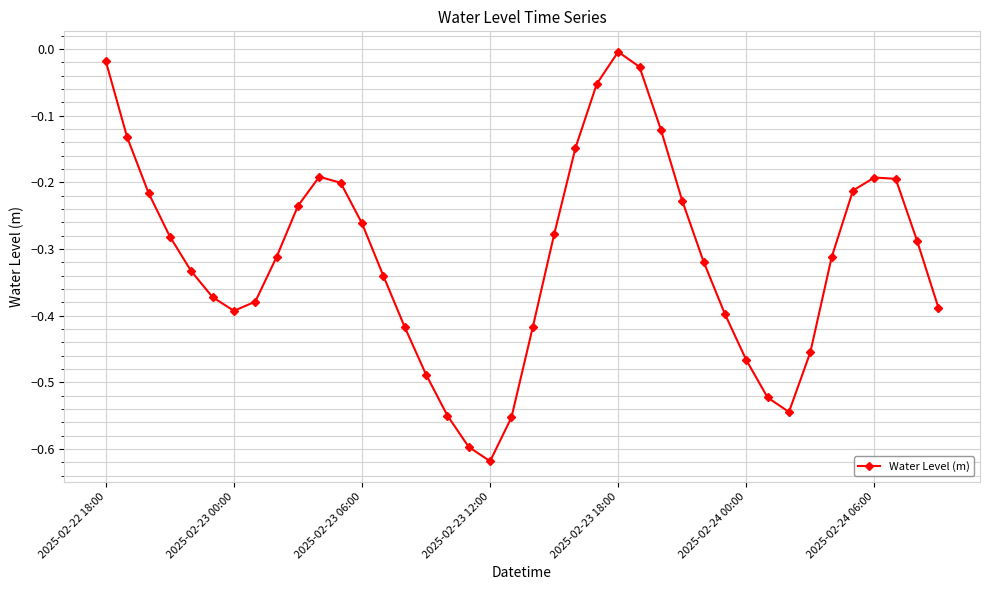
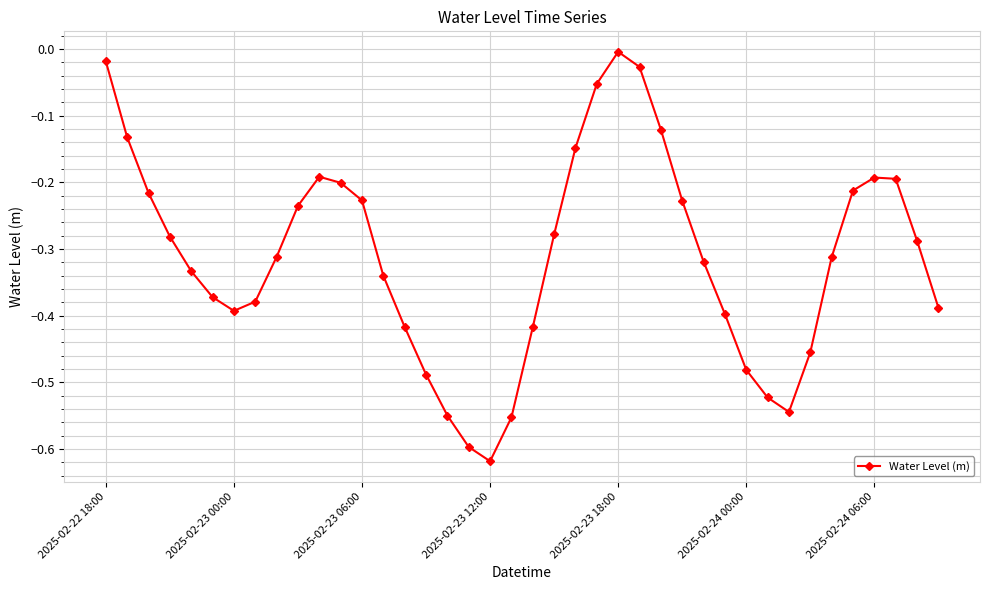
2025-02-23 06:00: -0.26 -> -0.23
2025-02-24 00:00: -0.47 -> -0.48
